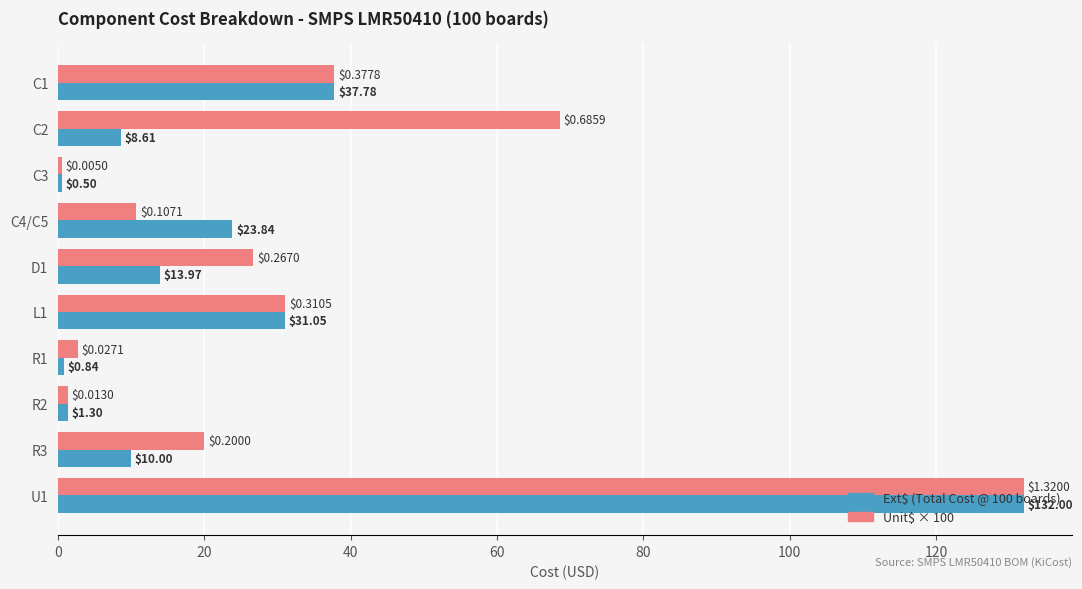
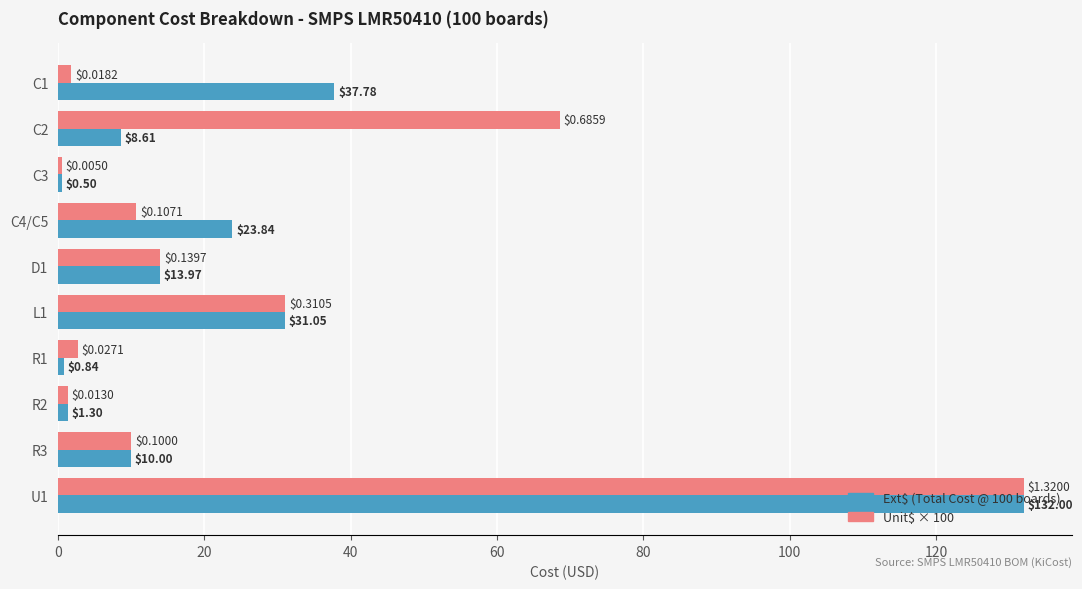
Unit$ × 100, C1: $0.3778 -> $0.0182
Unit$ × 100, D1: $0.2670 -> $0.1397
Unit$ × 100, R3: $0.2000 -> $0.1000
